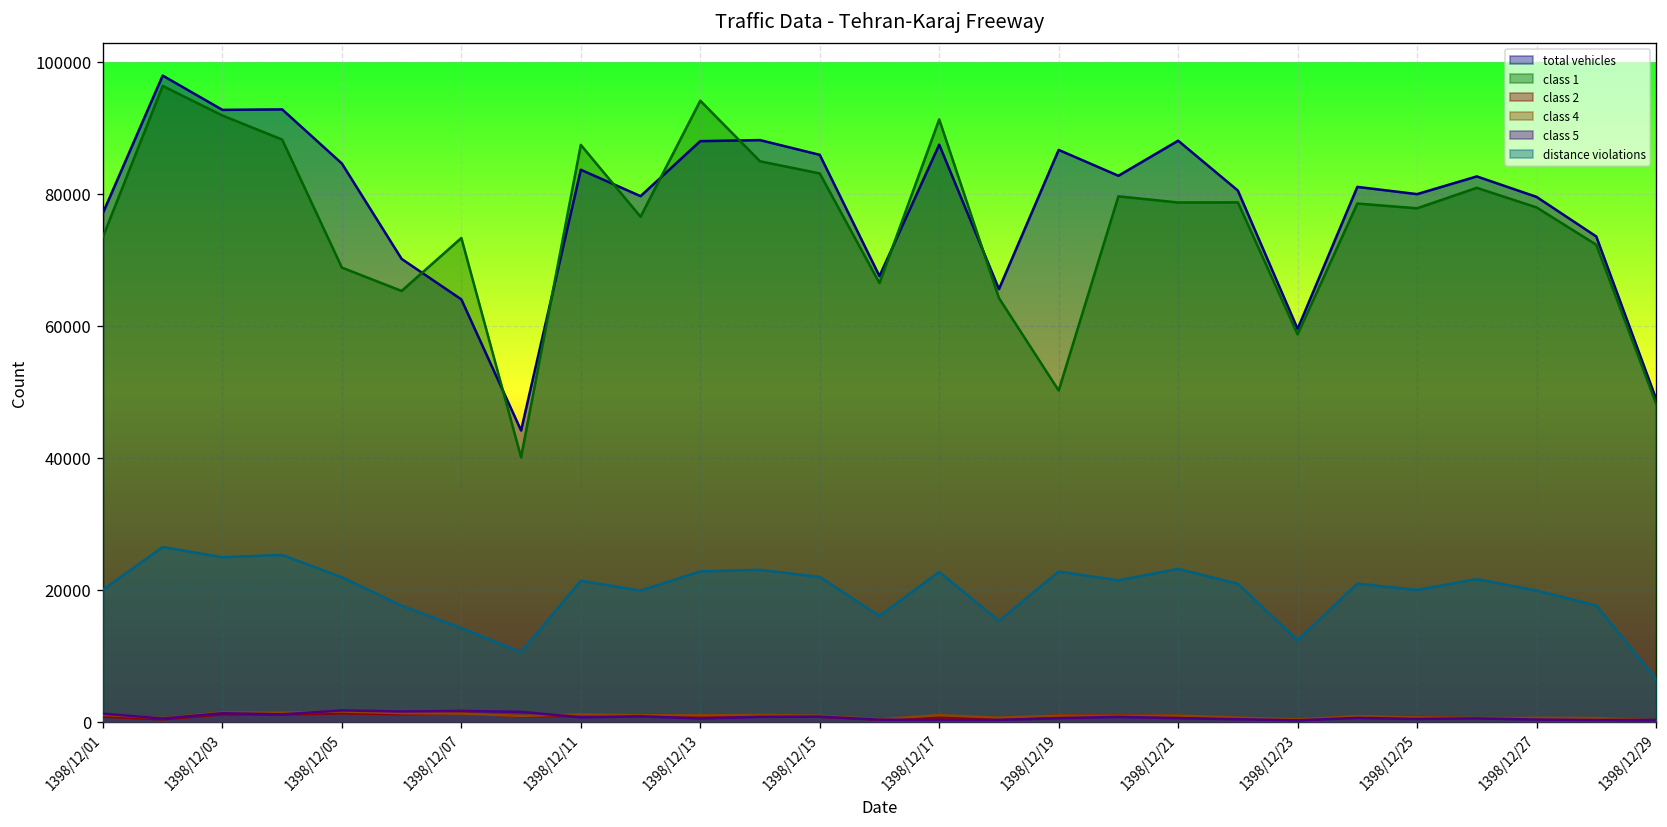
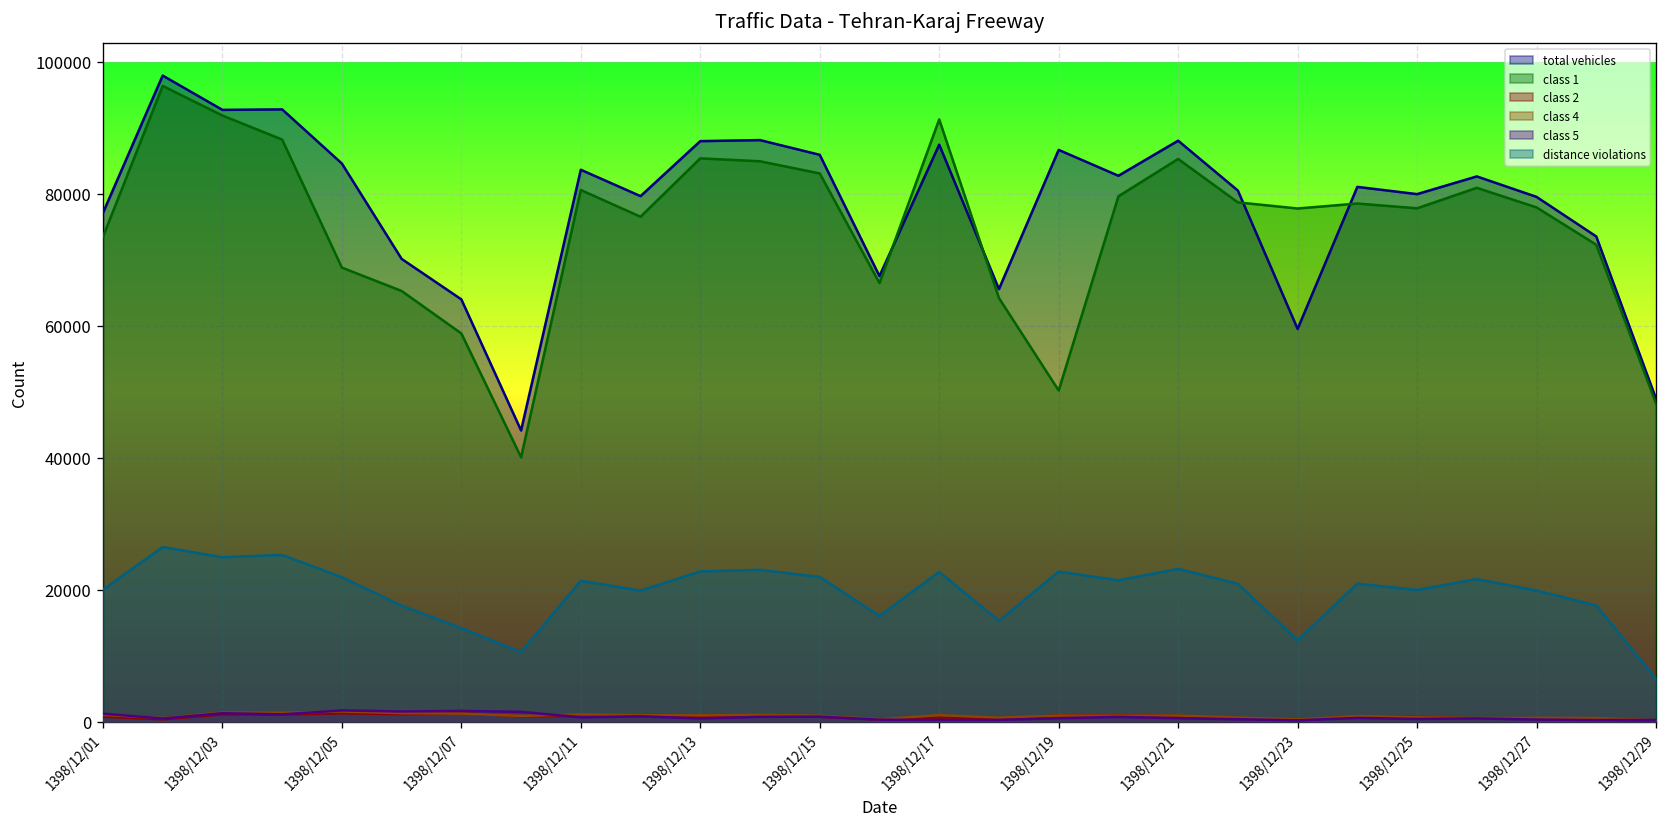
class 1, 1398/12/07: 73000 -> 59000
class 1, 1398/12/11: 87000 -> 81000
class 1, 1398/12/13: 94000 -> 85000
class 1, 1398/12/21: 79000 -> 85000
class 1, 1398/12/23: 59000 -> 78000
